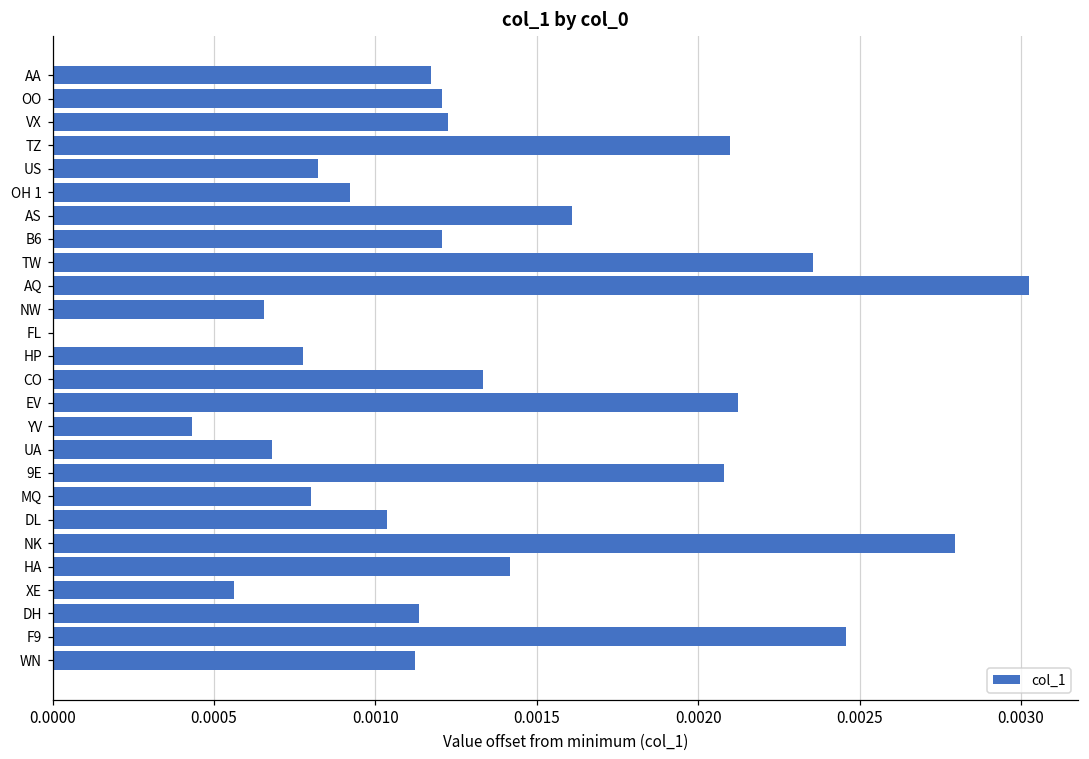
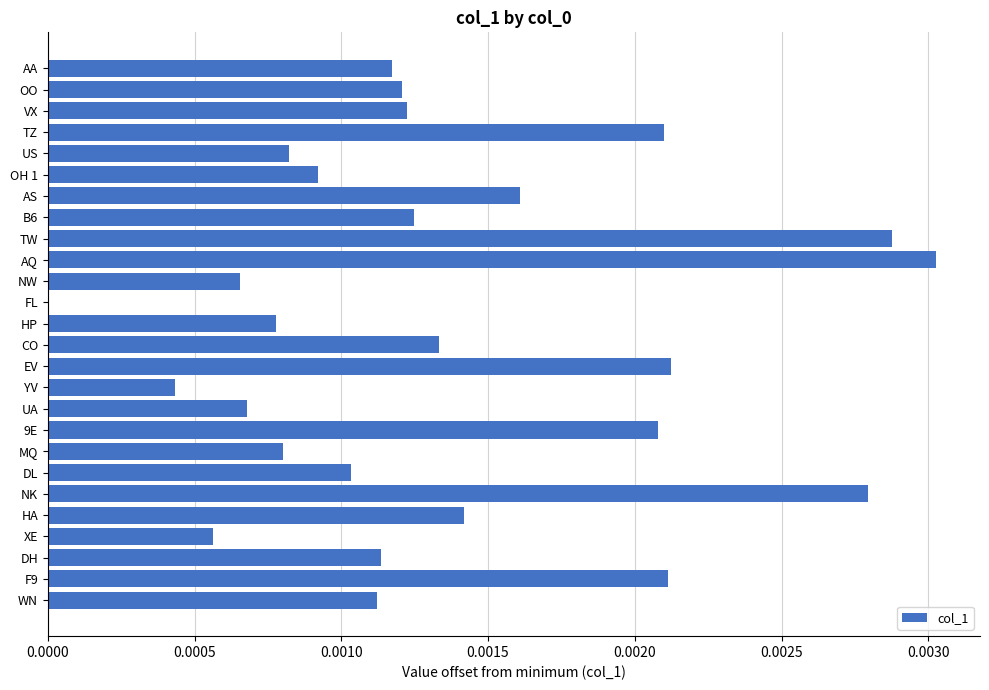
B6: 0.00121 -> 0.00125
TW: 0.00236 -> 0.00288
F9: 0.00246 -> 0.00211
